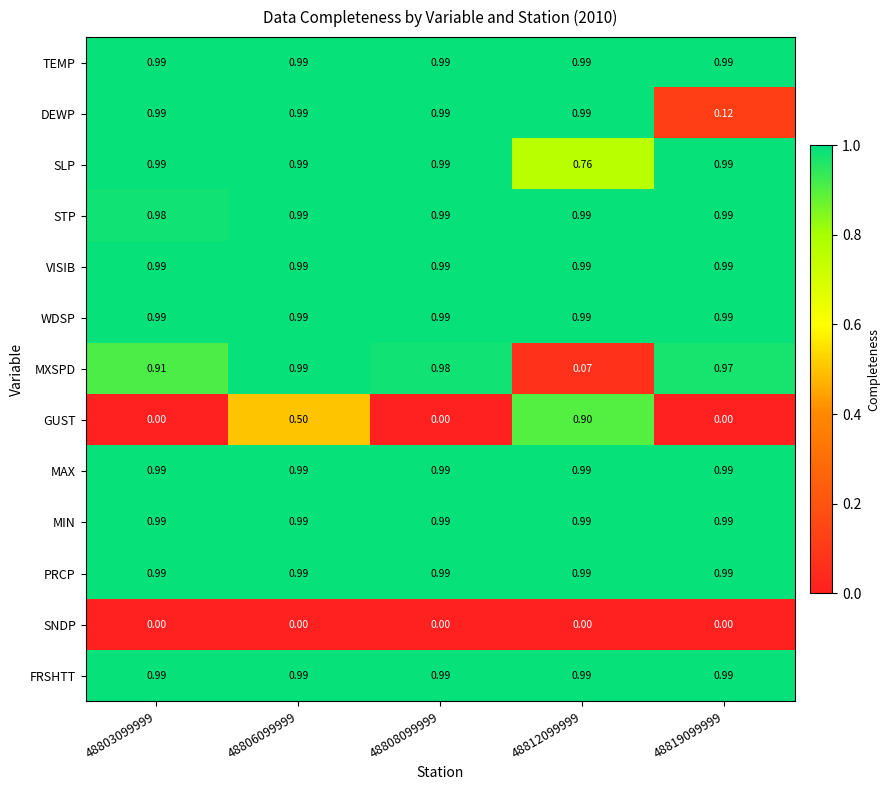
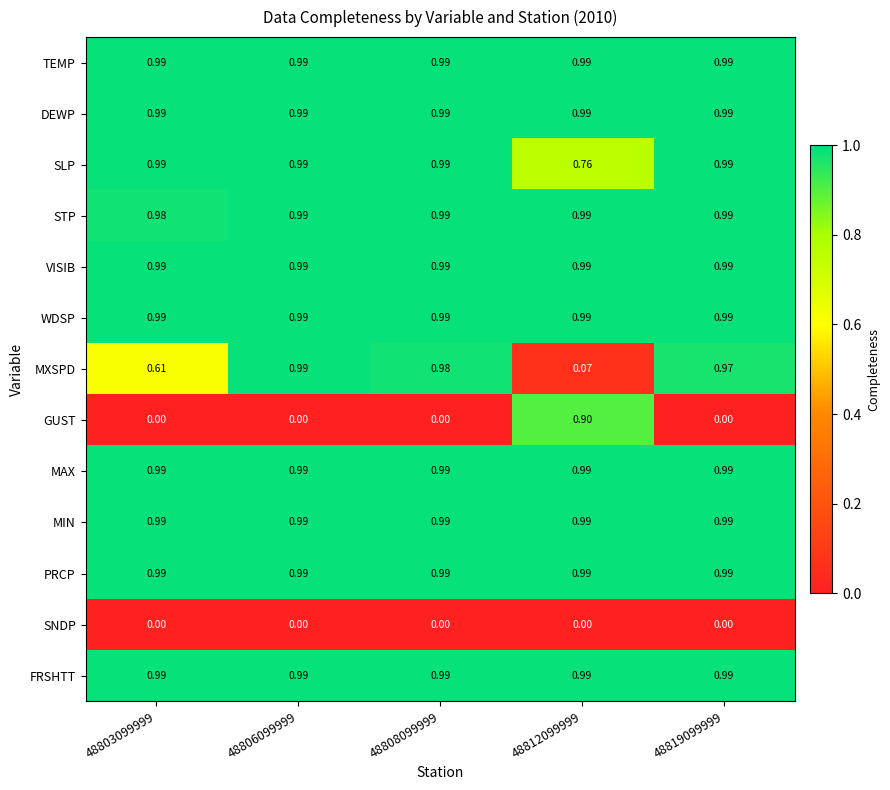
DEWP, 48819099999: 0.12 -> 0.99
MXSPD, 48803099999: 0.91 -> 0.61
GUST, 48806099999: 0.50 -> 0.00
